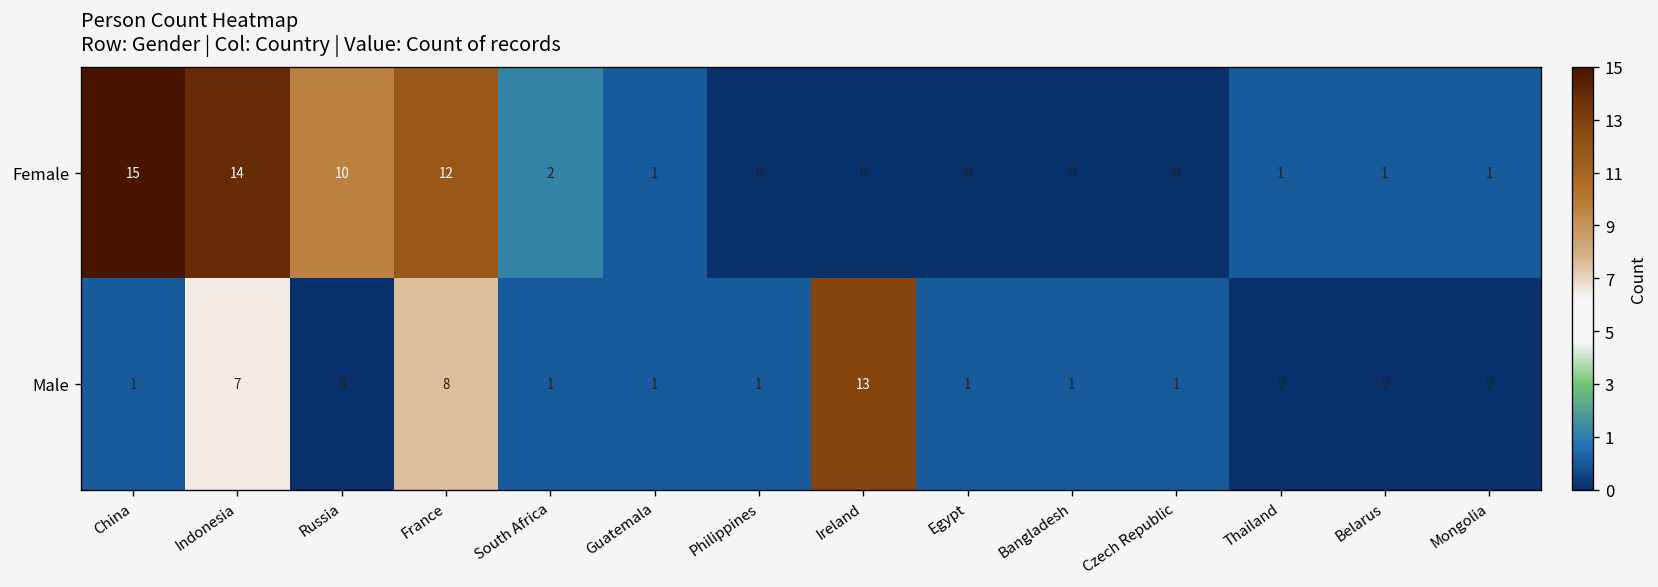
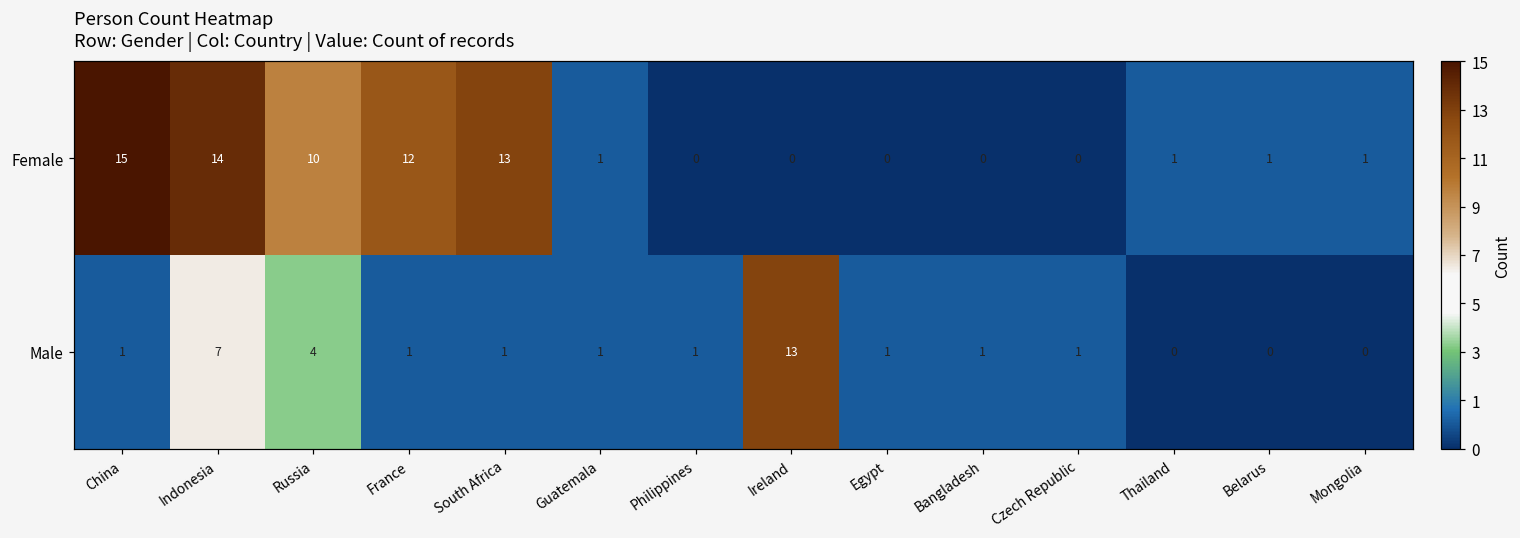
Female, South Africa: 2 -> 13
Male, Russia: 0 -> 4
Male, France: 8 -> 1
